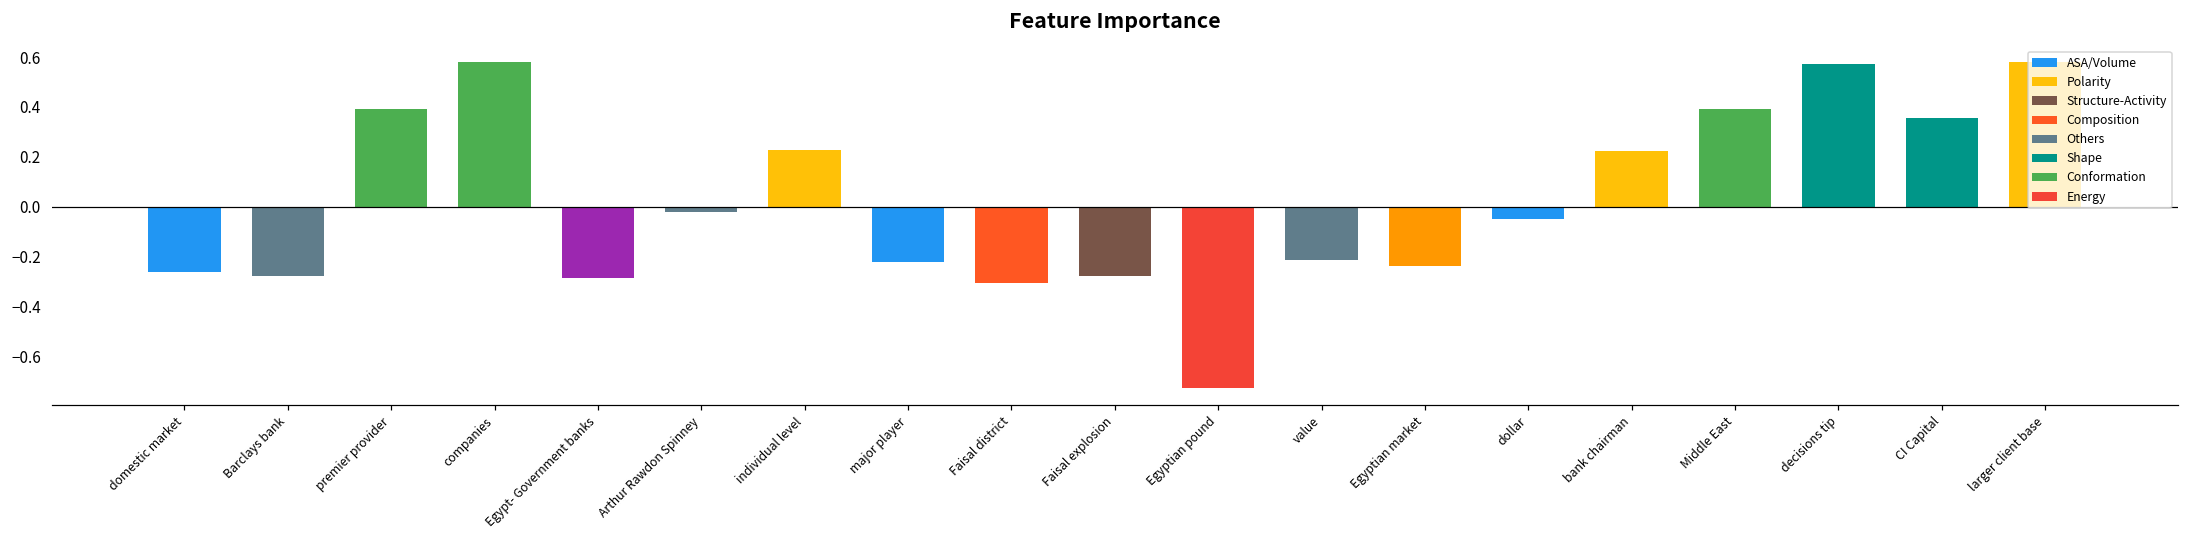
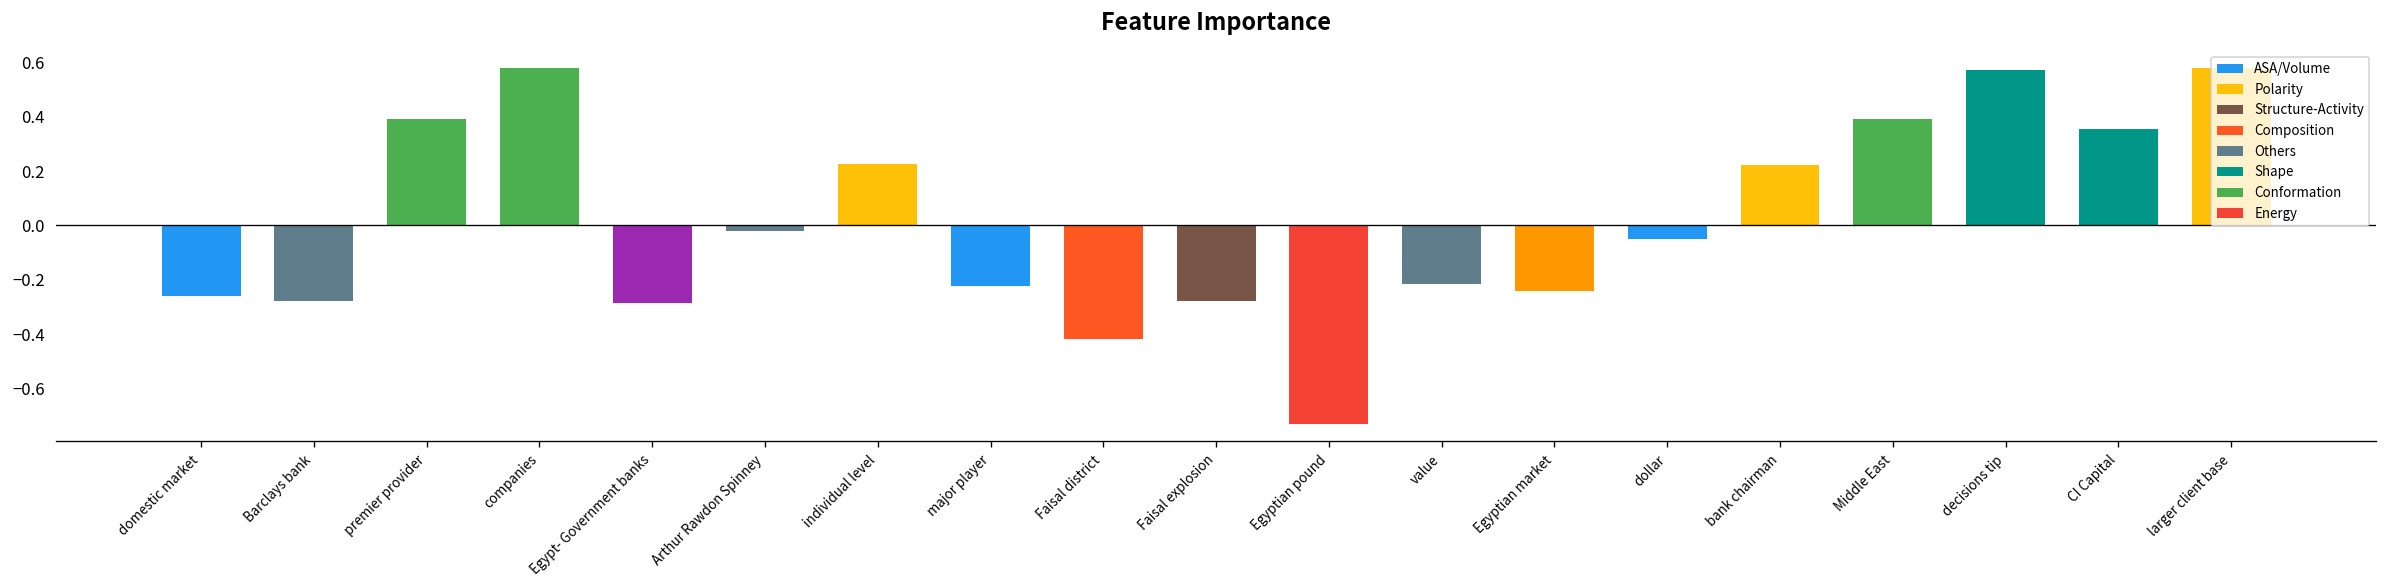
Faisal district: -0.31 -> -0.42
